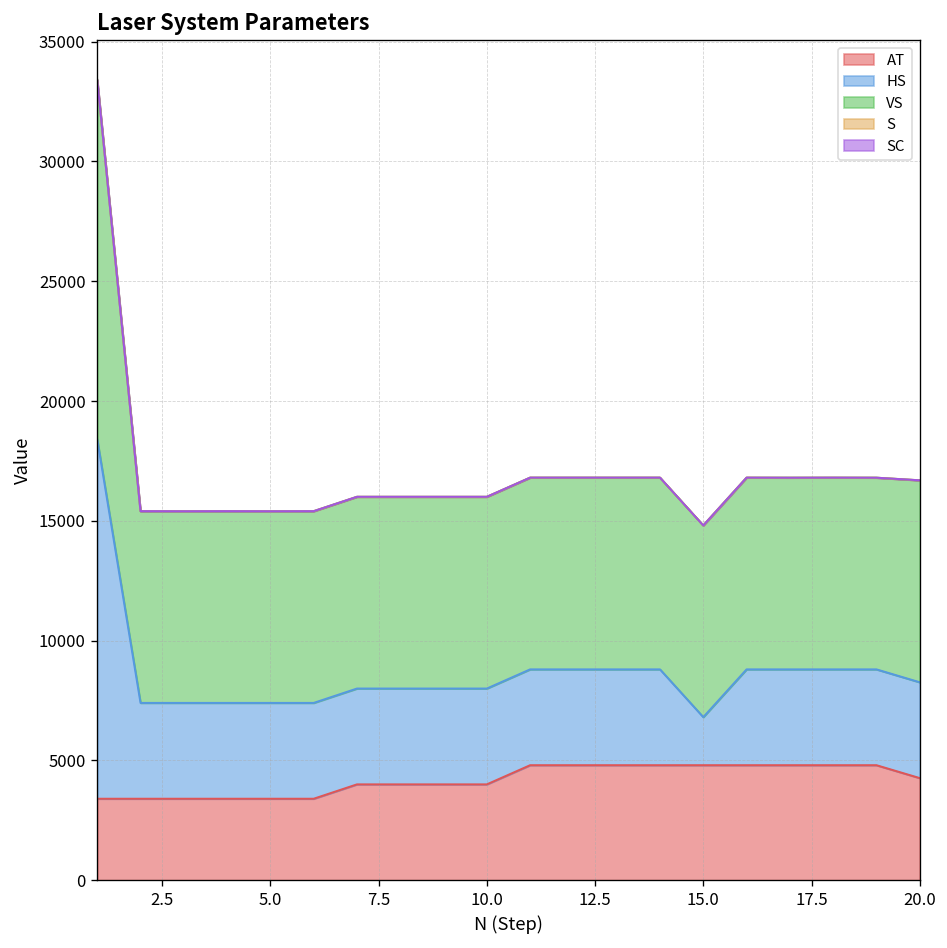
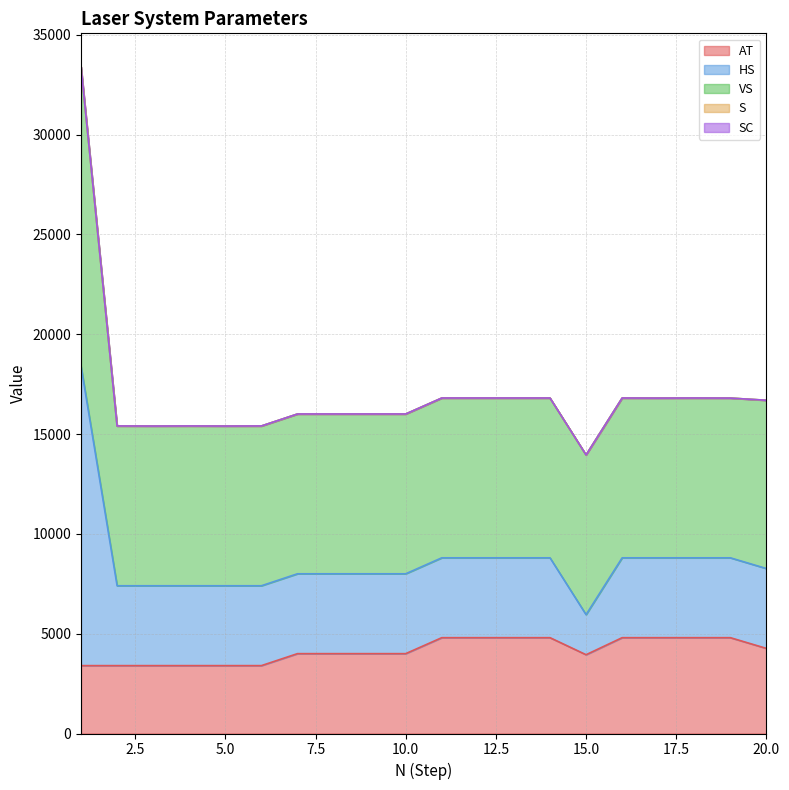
AT, 15.0: 4800 -> 3900
